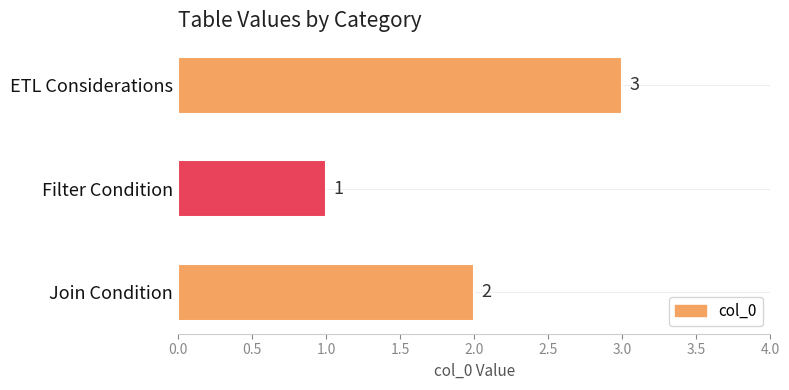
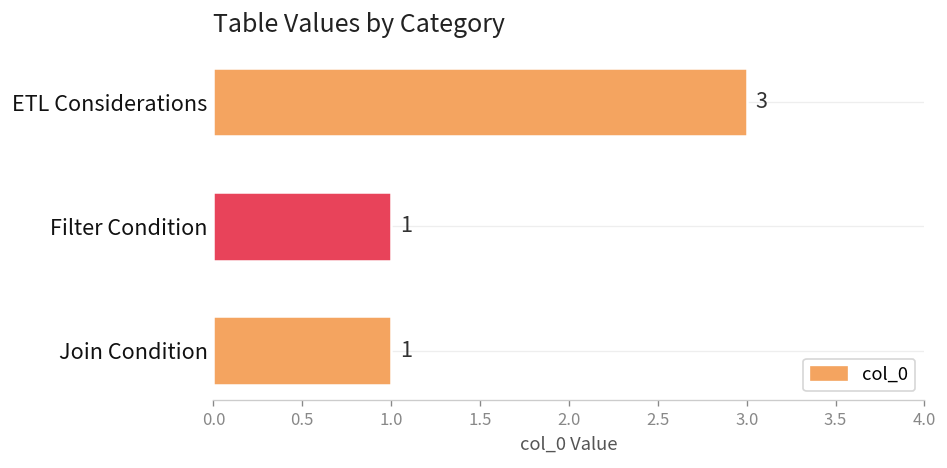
Join Condition: 2 -> 1
